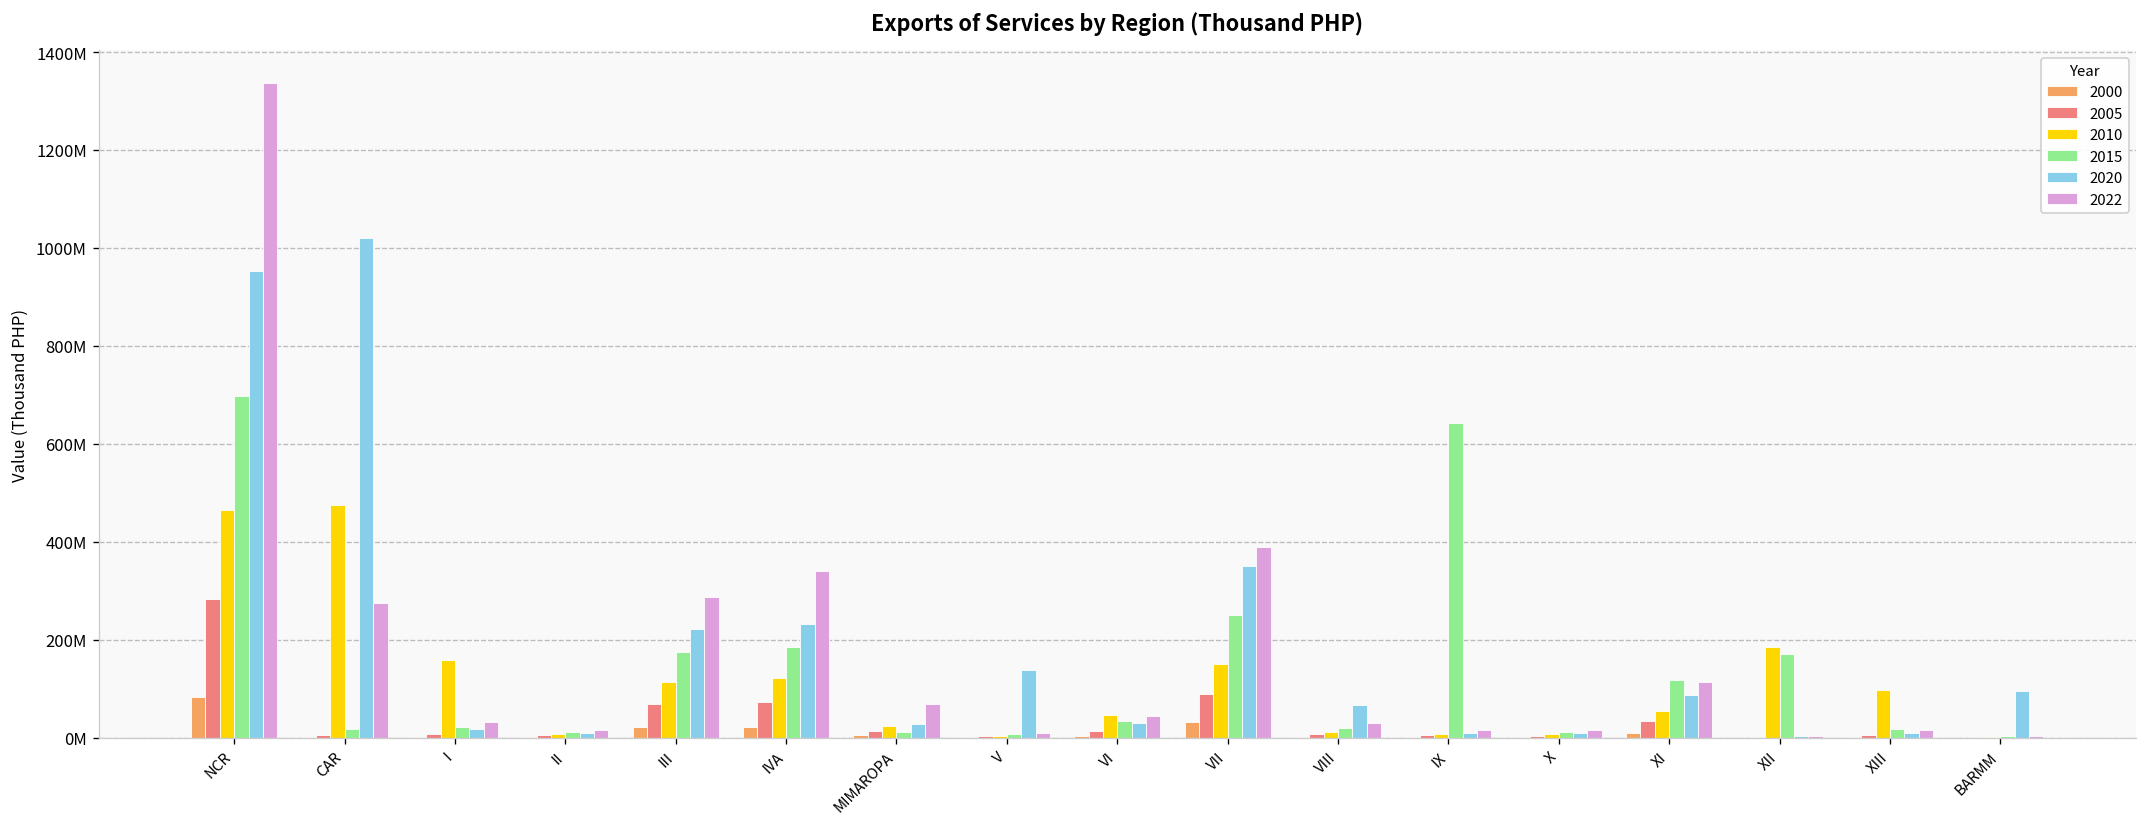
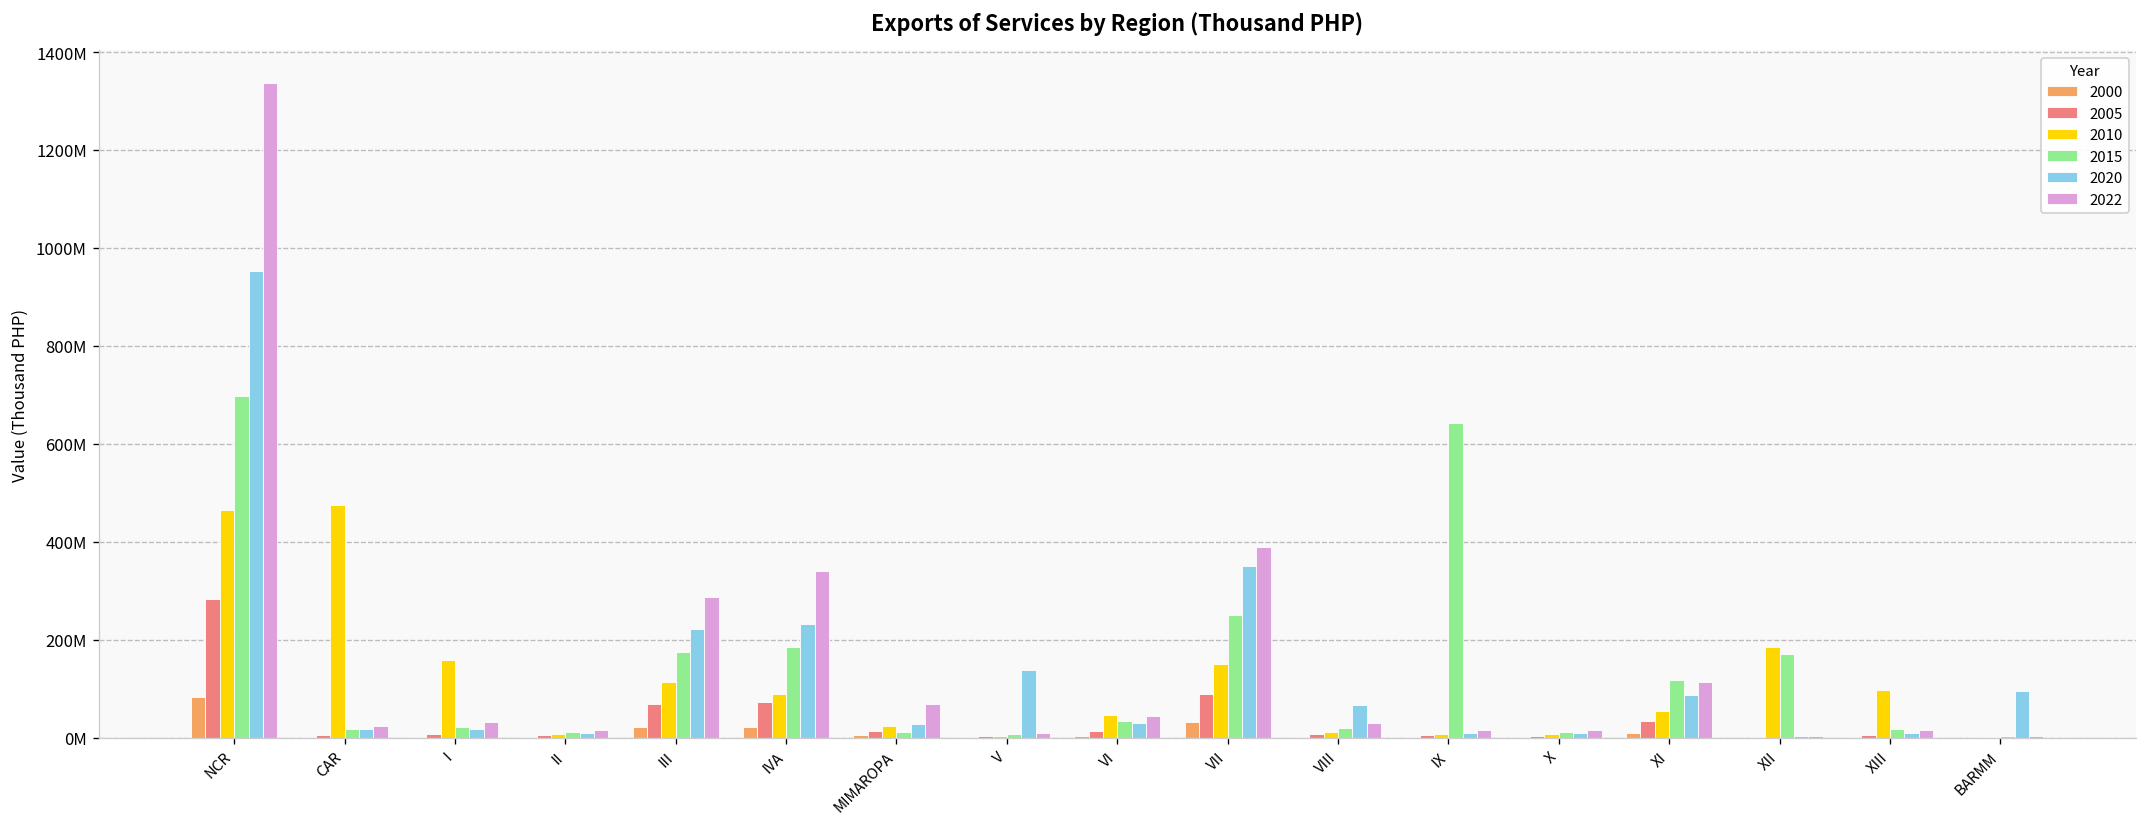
2020, CAR: 1020000000 -> 20000000
2022, CAR: 280000000 -> 20000000
2010, IVA: 120000000 -> 90000000
